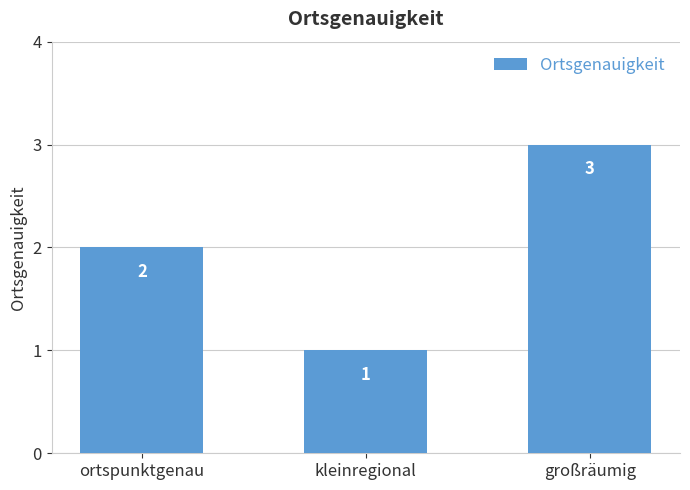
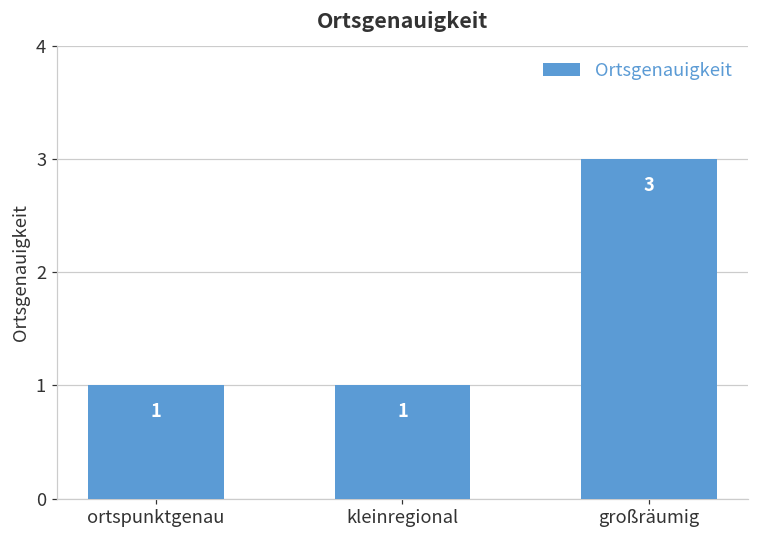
ortspunktgenau: 2 -> 1
